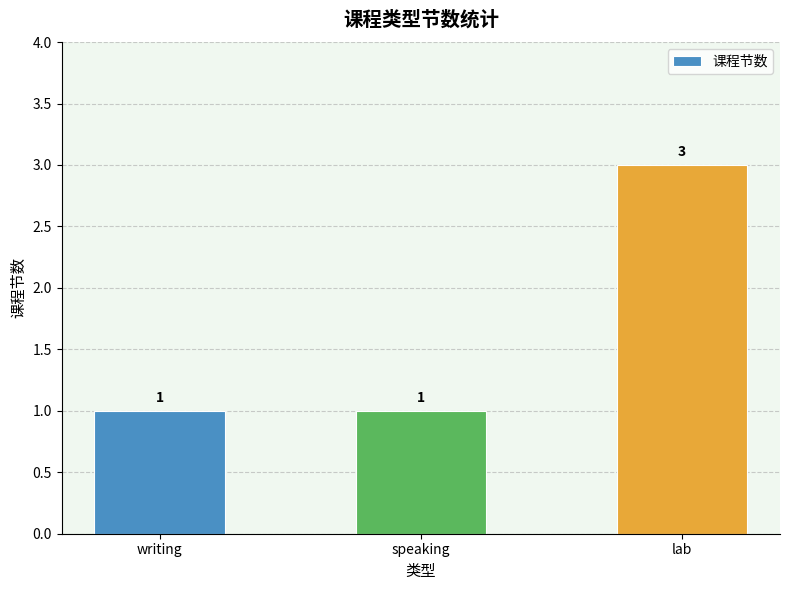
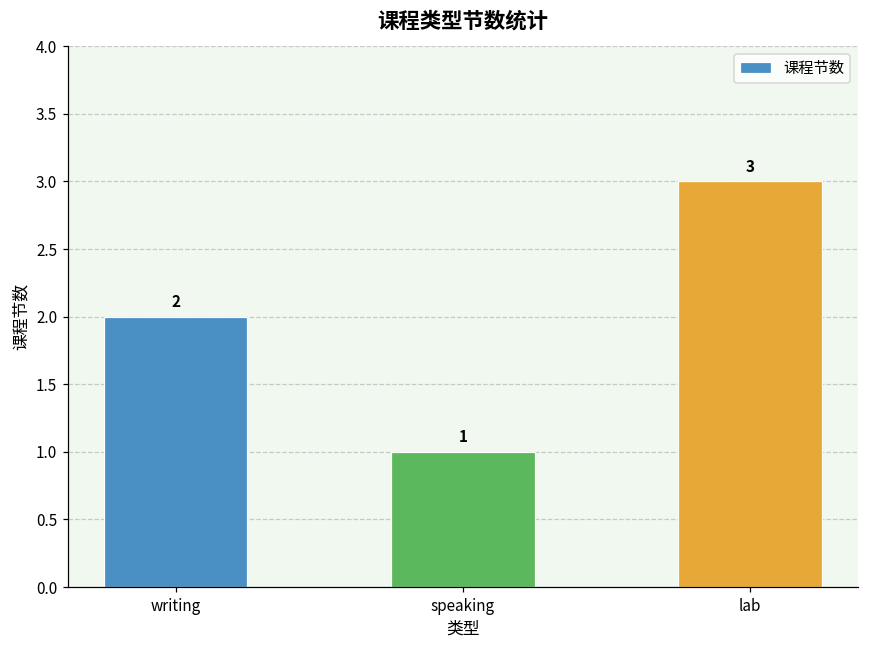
writing: 1 -> 2
